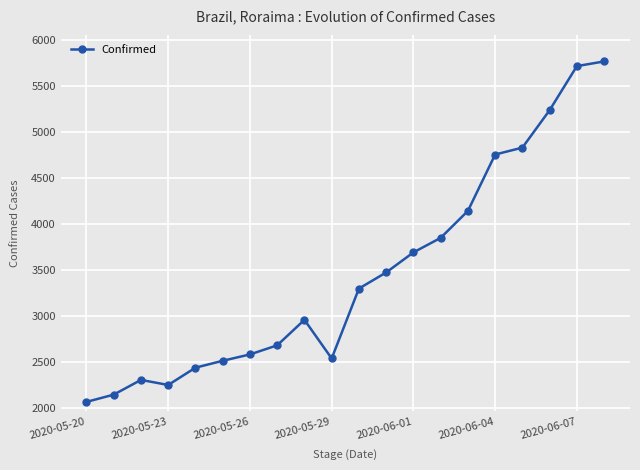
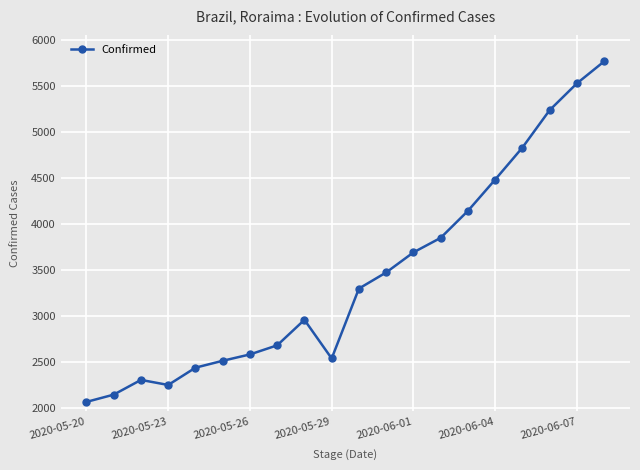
2020-06-04: 4800 -> 4500
2020-06-07: 5700 -> 5500
